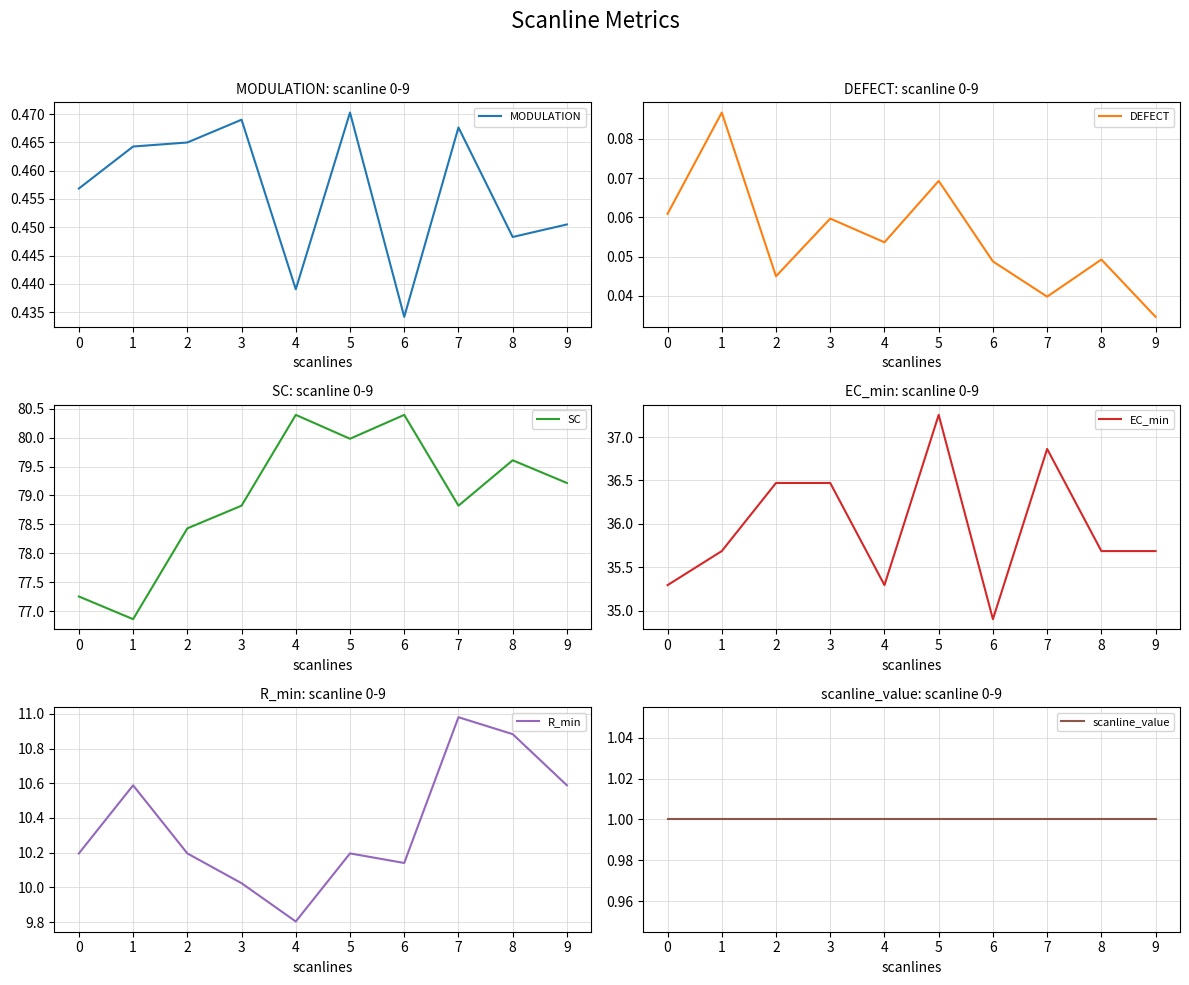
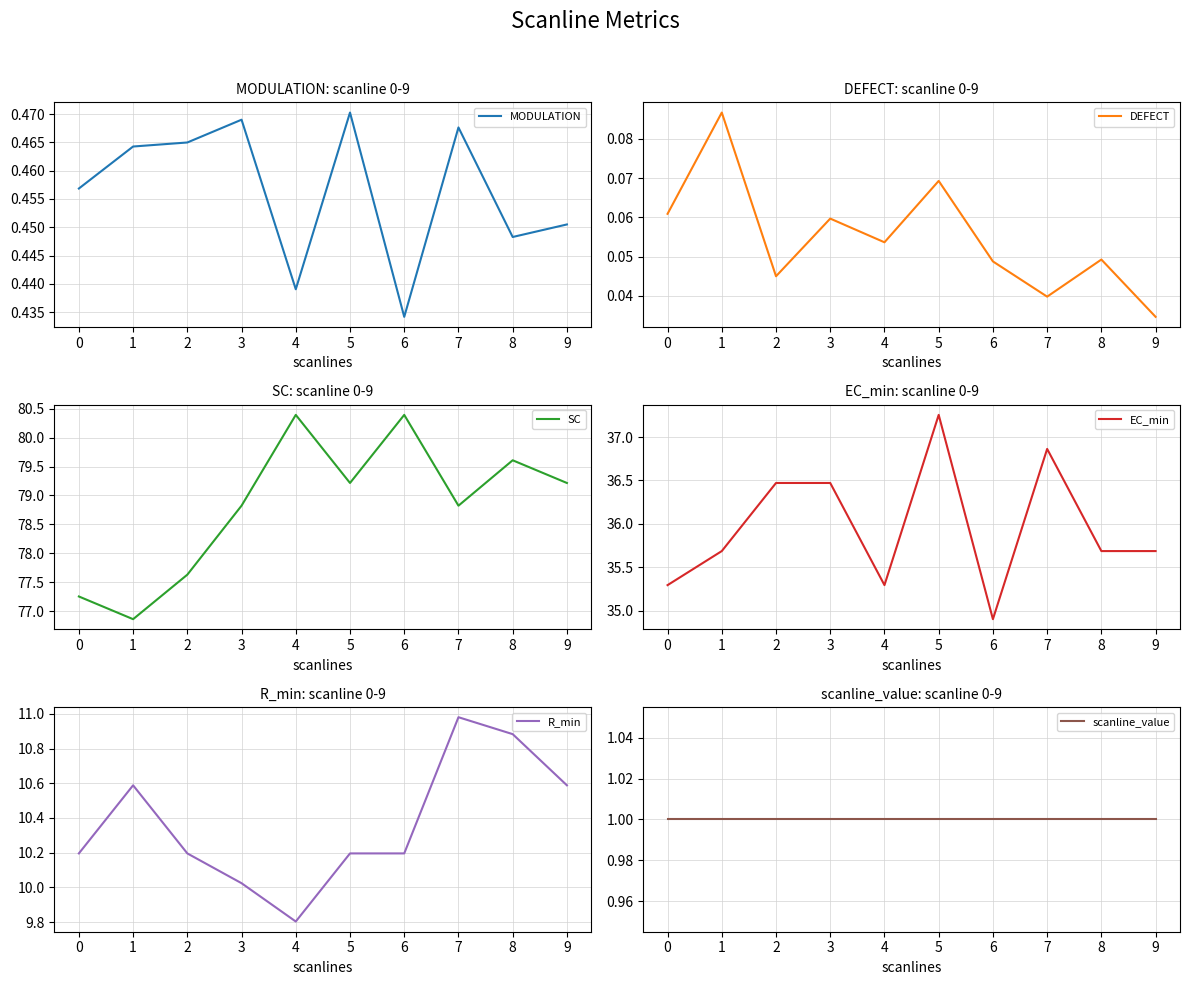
SC: scanline 0-9, 2: 78.4 -> 77.6
SC: scanline 0-9, 5: 80.0 -> 79.2
R_min: scanline 0-9, 6: 10.14 -> 10.20
